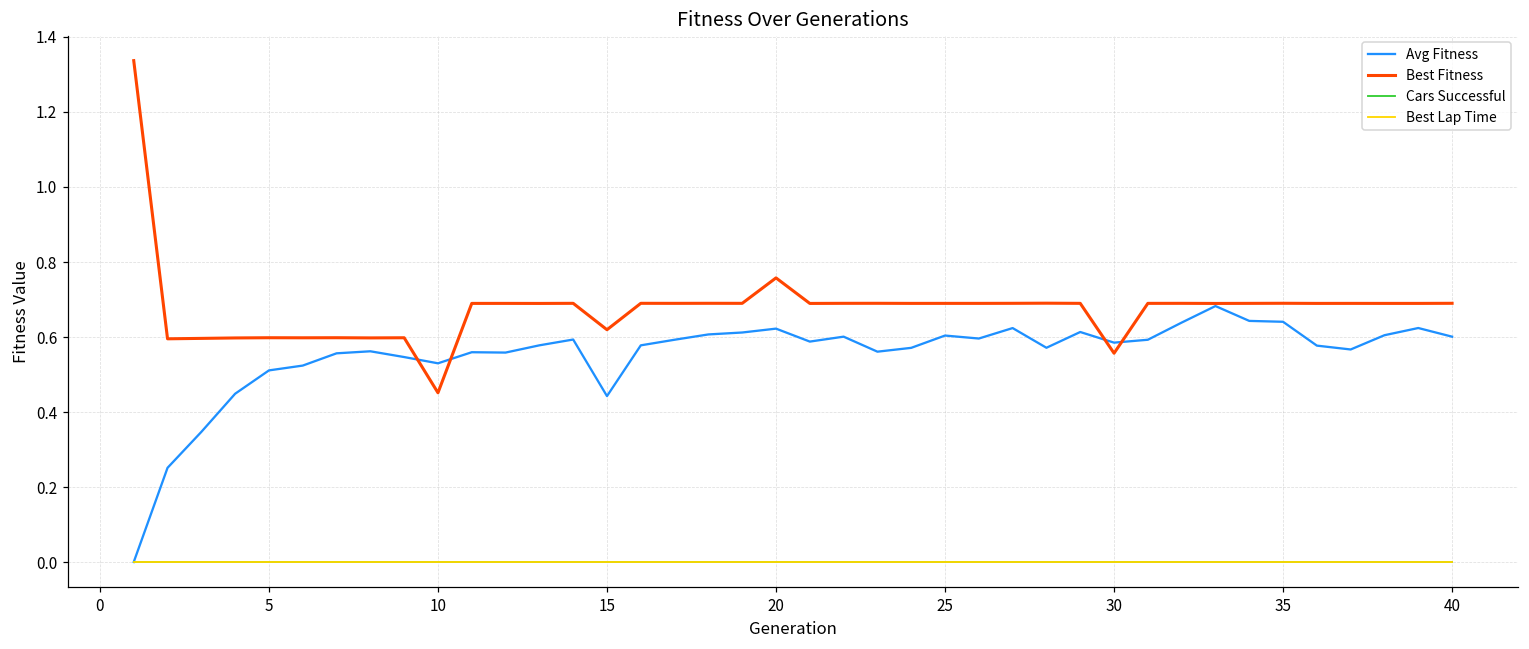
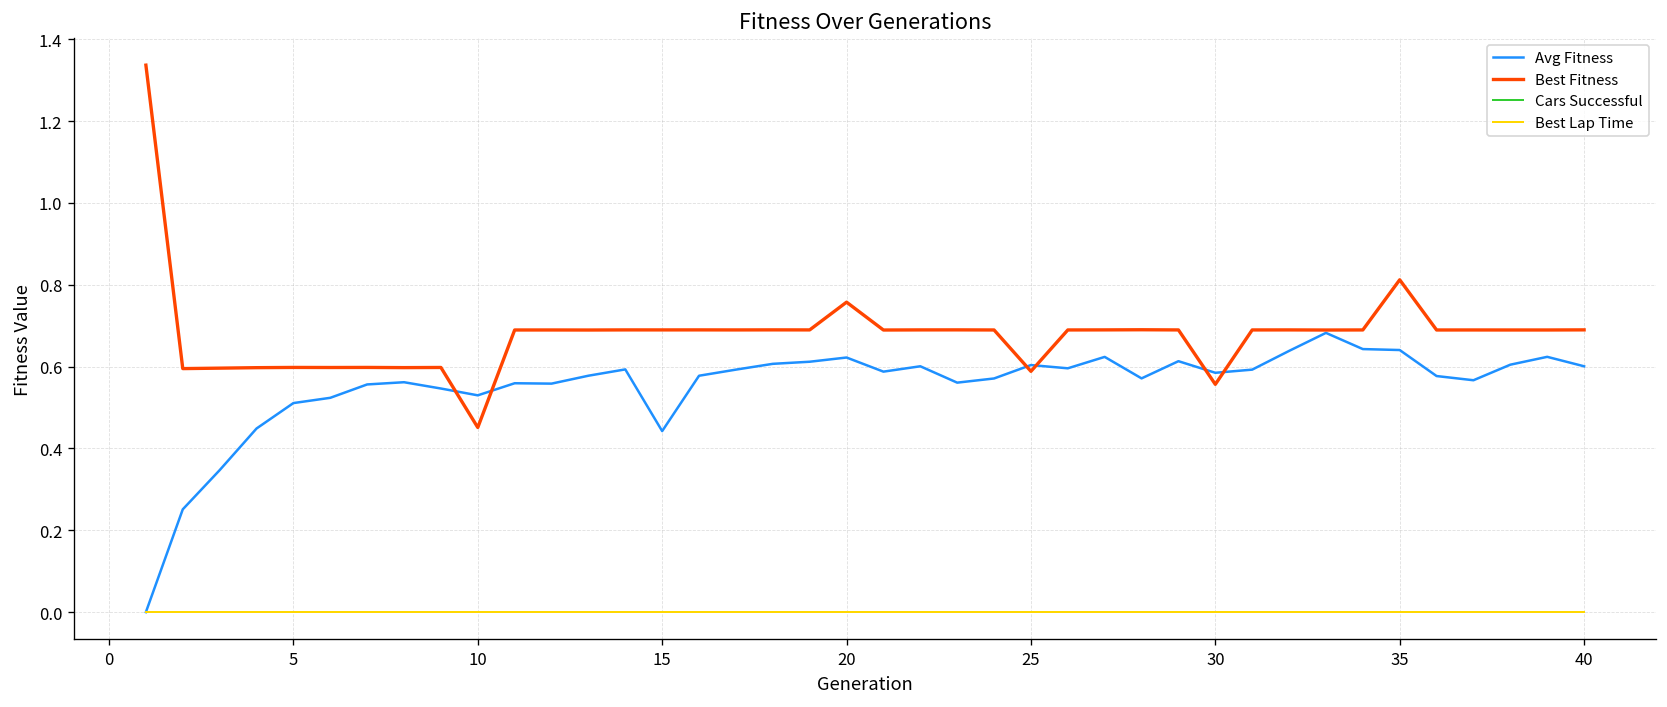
Best Fitness, 15: 0.62 -> 0.69
Best Fitness, 25: 0.69 -> 0.59
Best Fitness, 35: 0.69 -> 0.81
